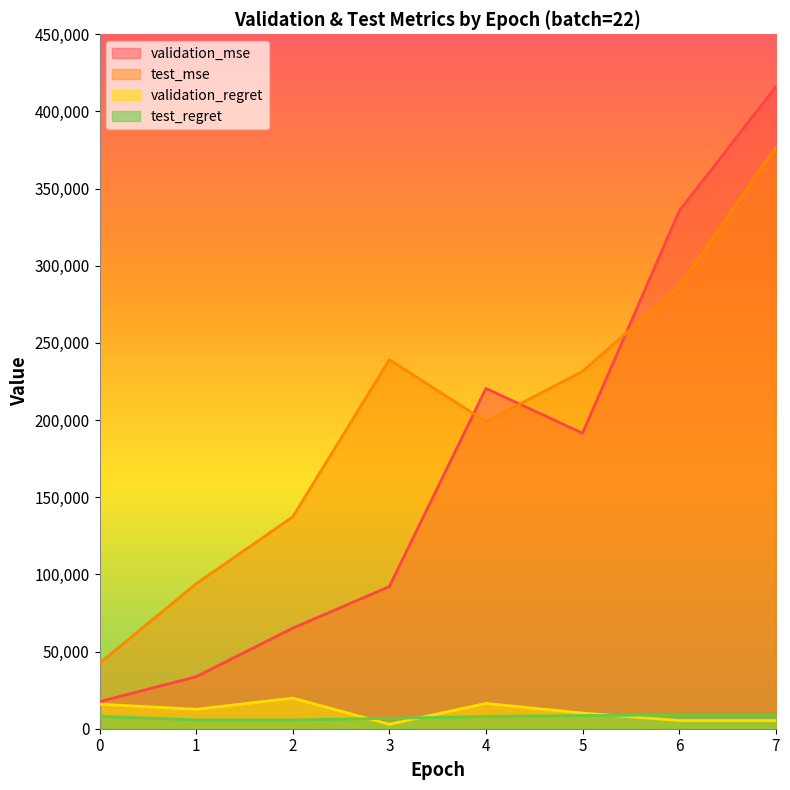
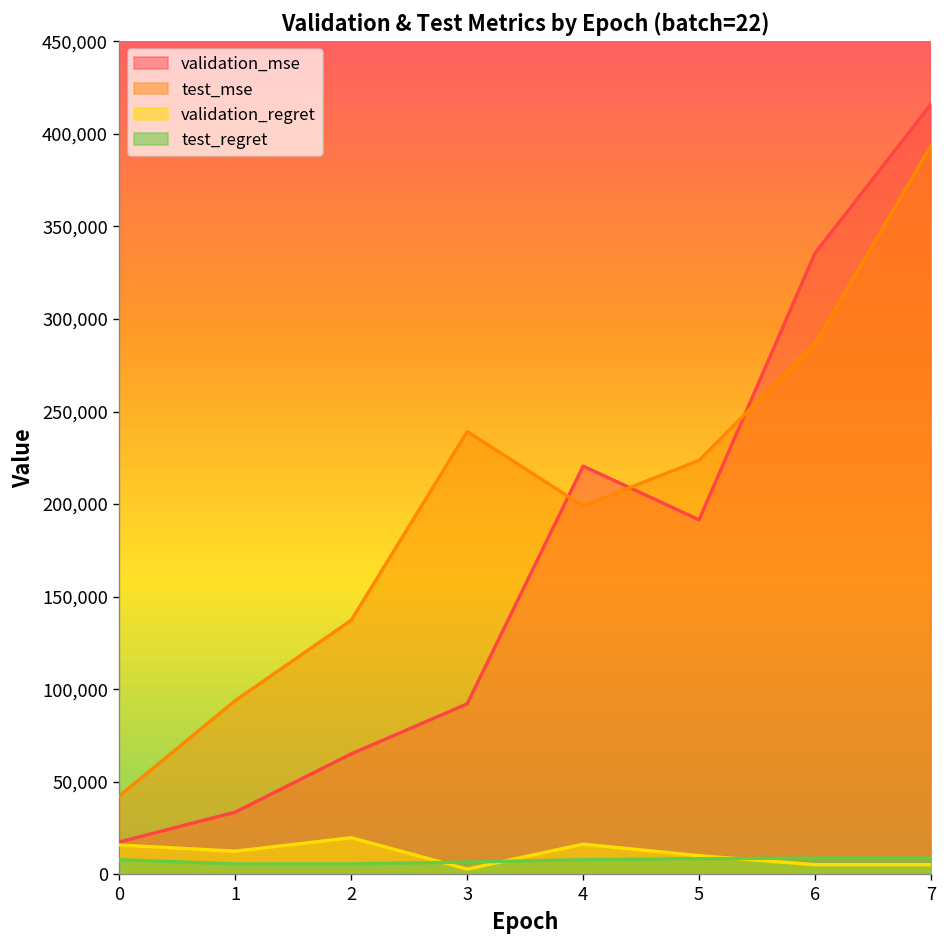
test_mse, 5: 232,000 -> 224,000
test_mse, 7: 377,000 -> 393,000
